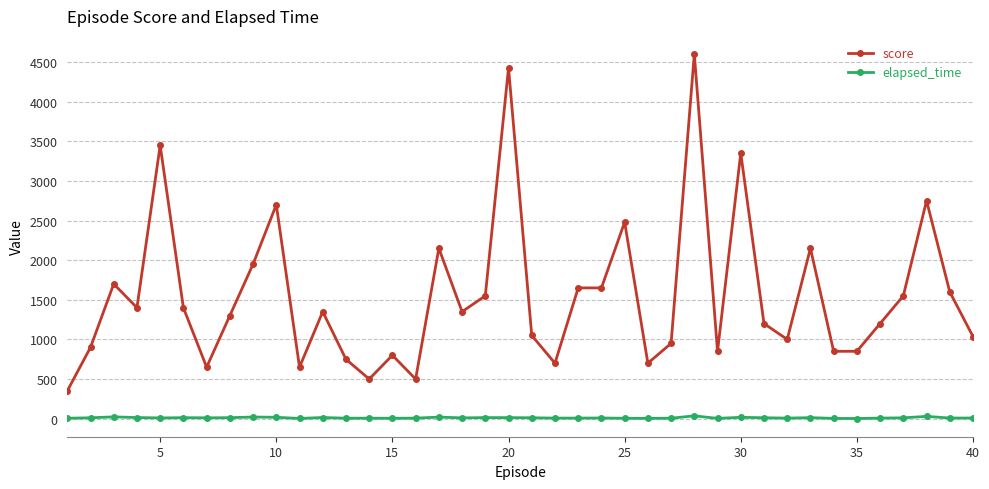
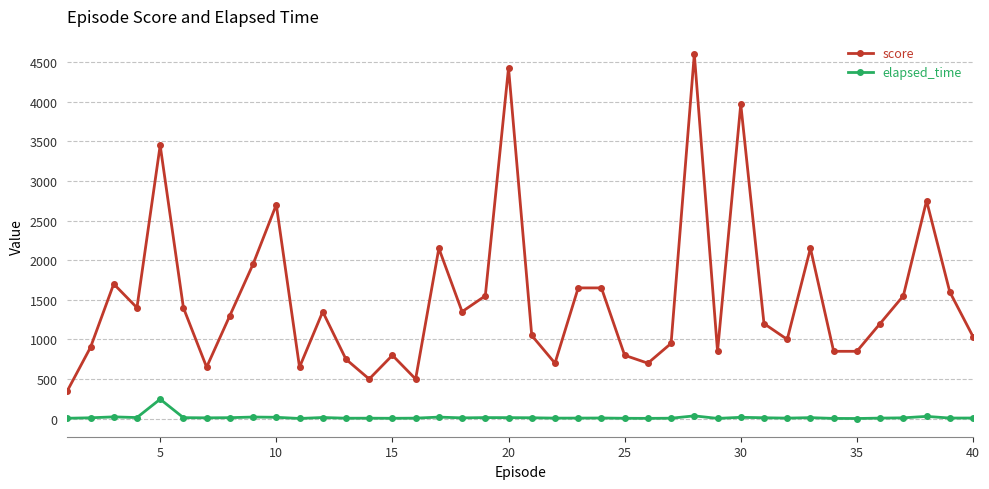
elapsed_time, 5: 0 -> 200
score, 25: 2500 -> 800
score, 30: 3400 -> 4000
